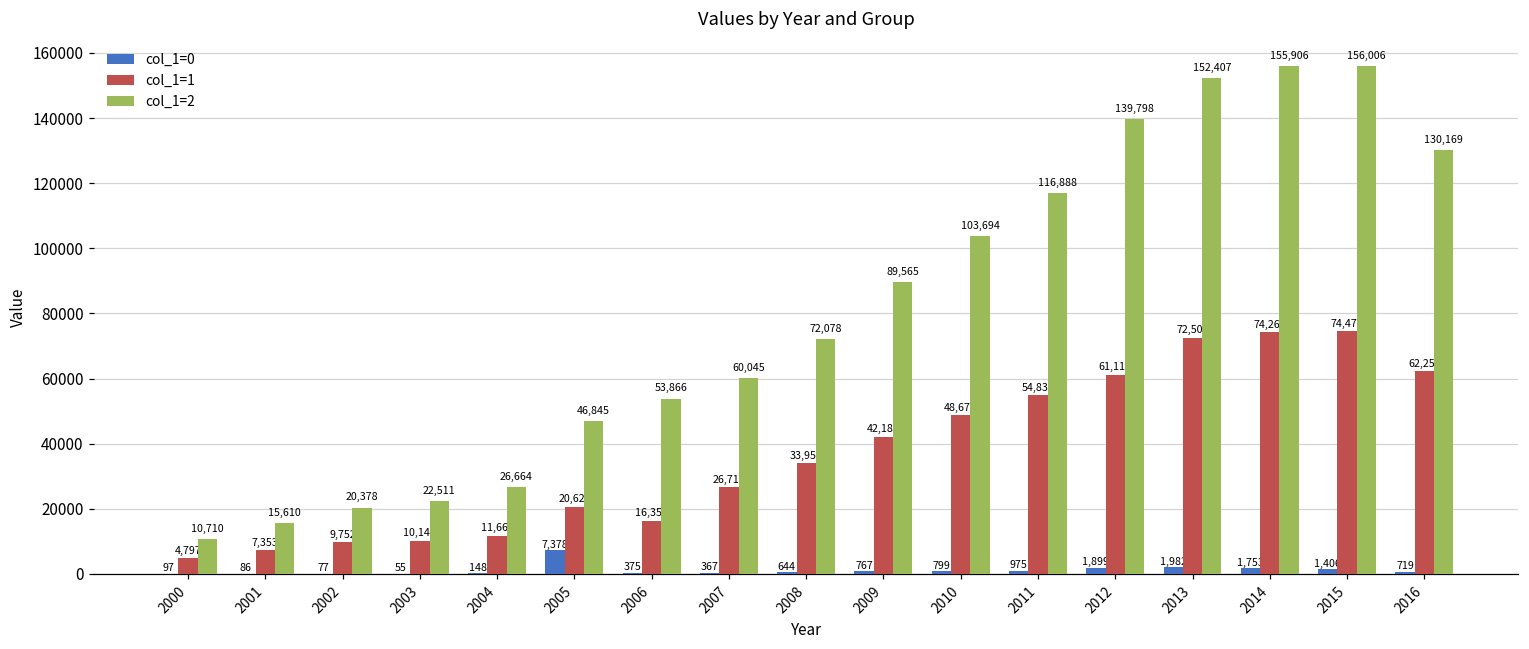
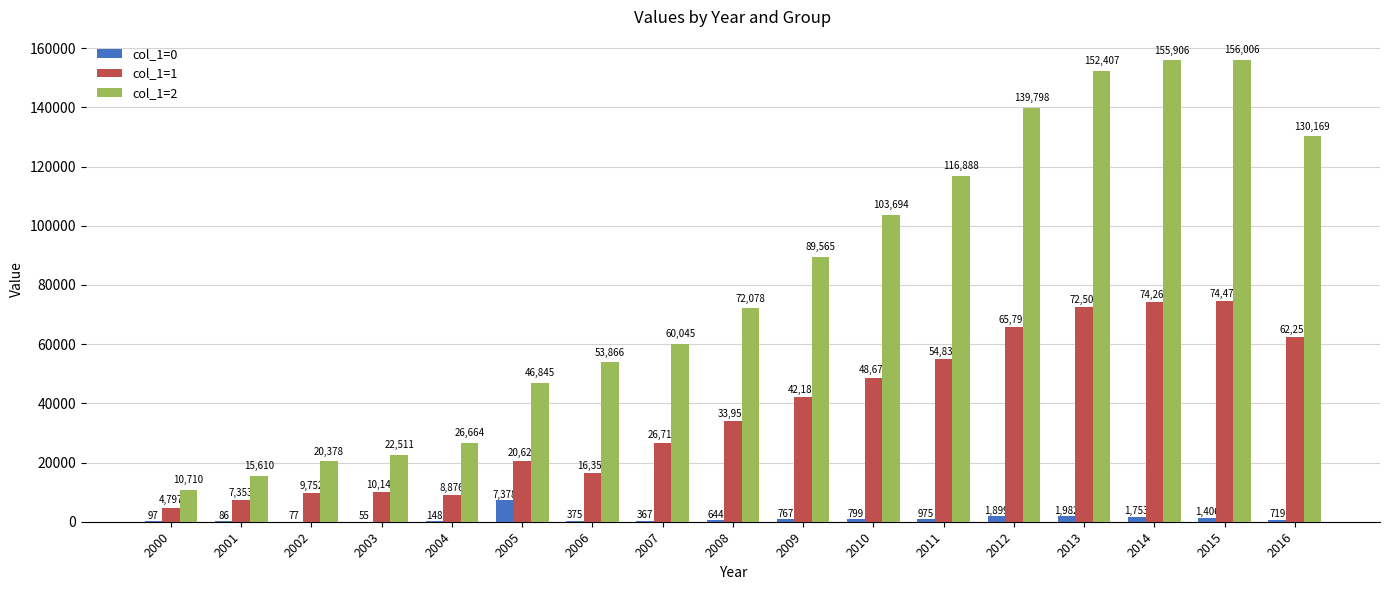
col_1=1, 2004: 11,666 -> 8,876
col_1=1, 2012: 61,115 -> 65,798
